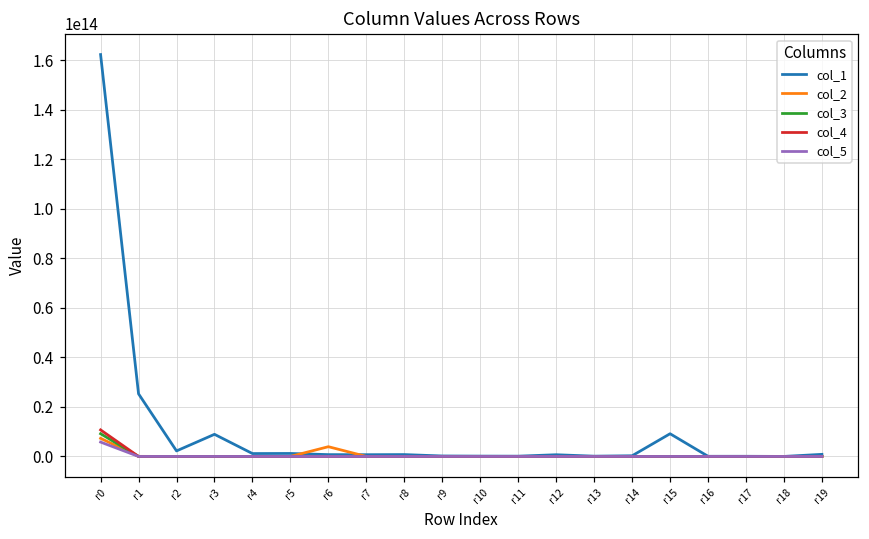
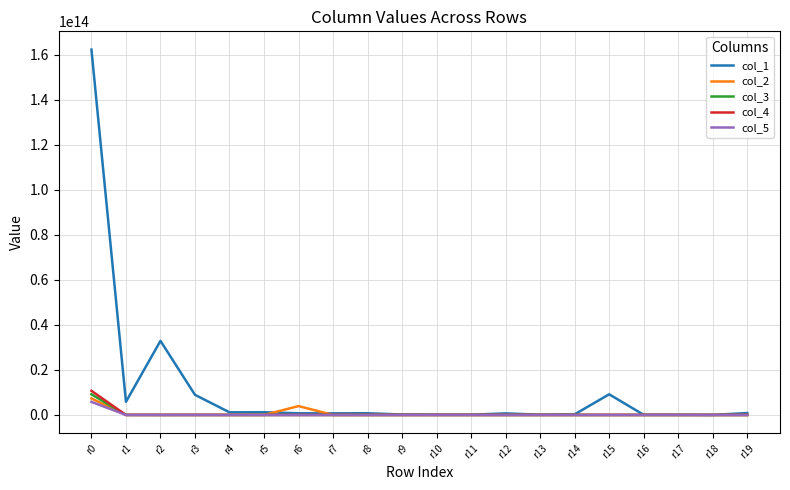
col_1, r1: 25000000000000 -> 6000000000000
col_1, r2: 2000000000000 -> 33000000000000
